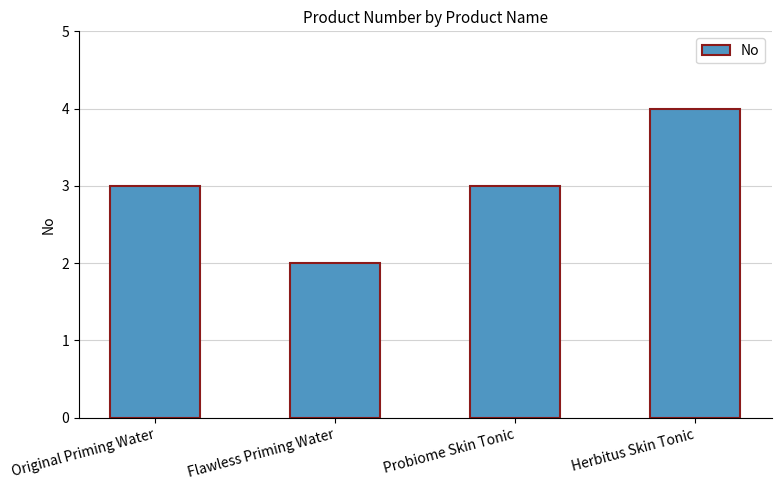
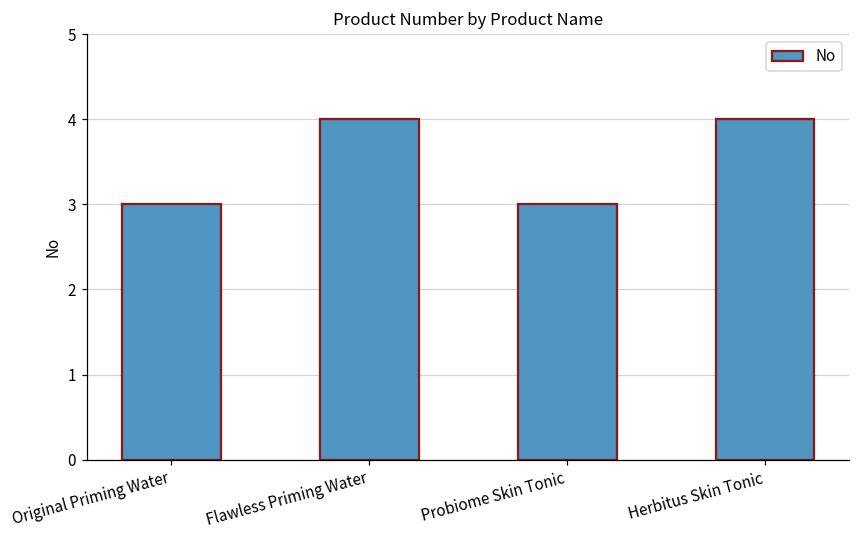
Flawless Priming Water: 2 -> 4
